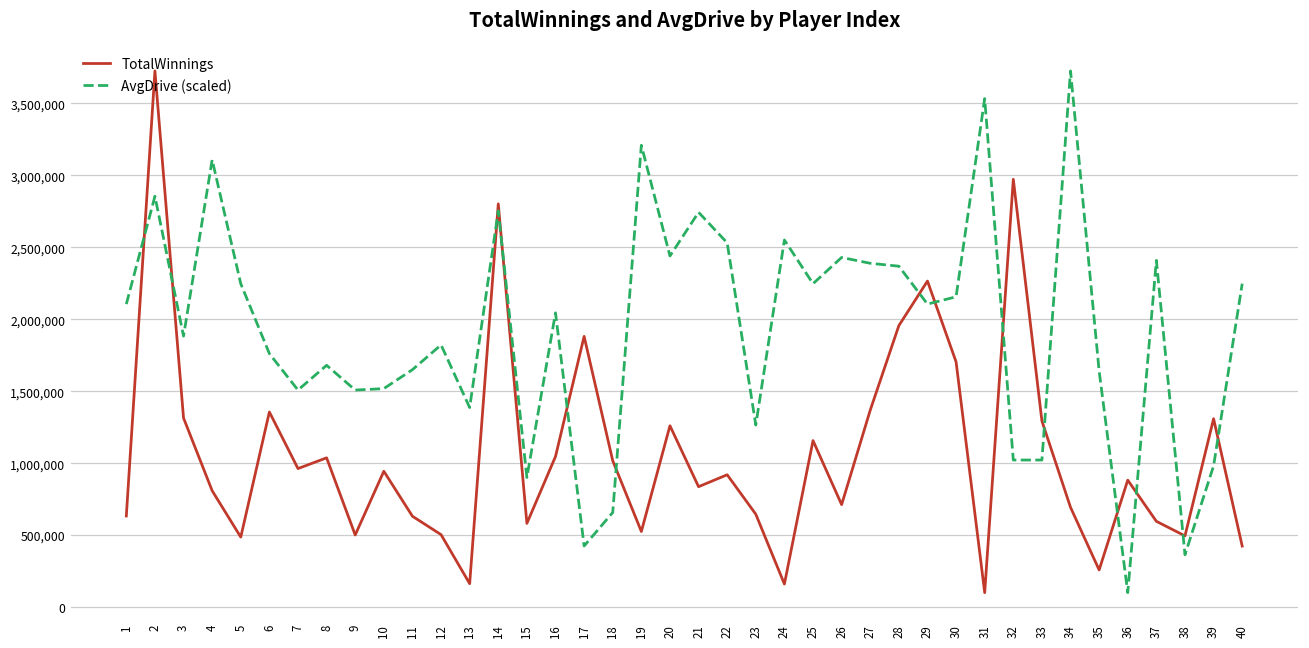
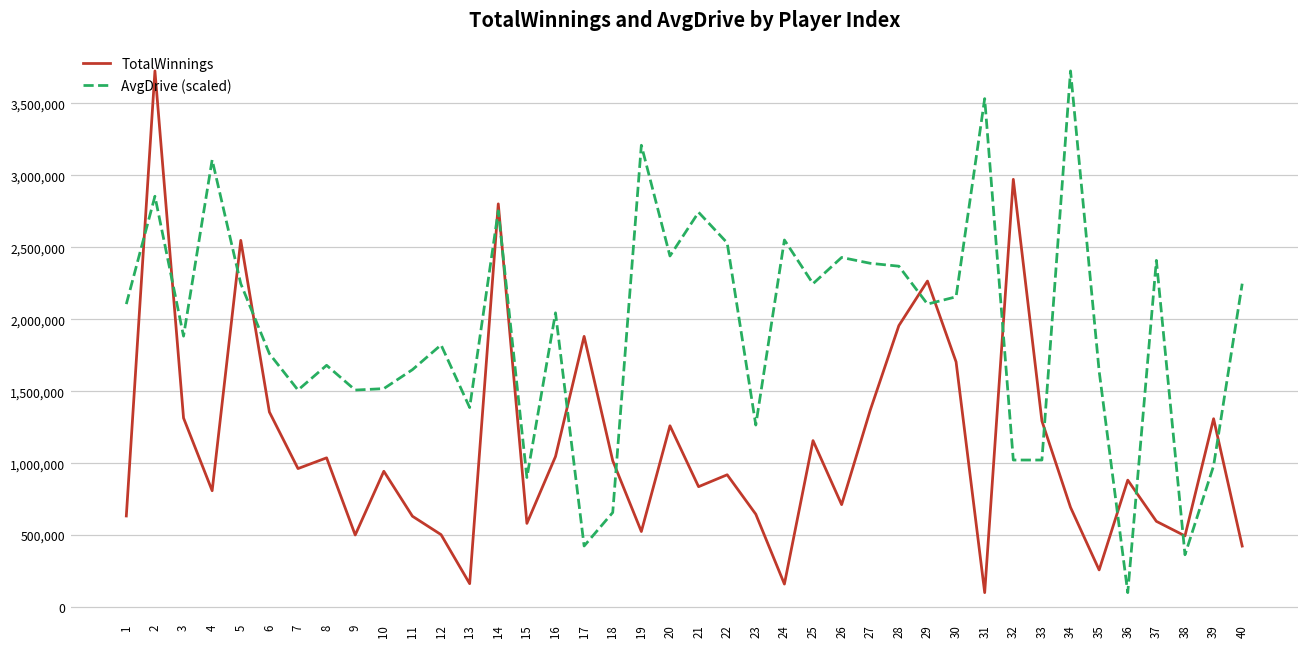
TotalWinnings, 5: 490,000 -> 2,550,000
